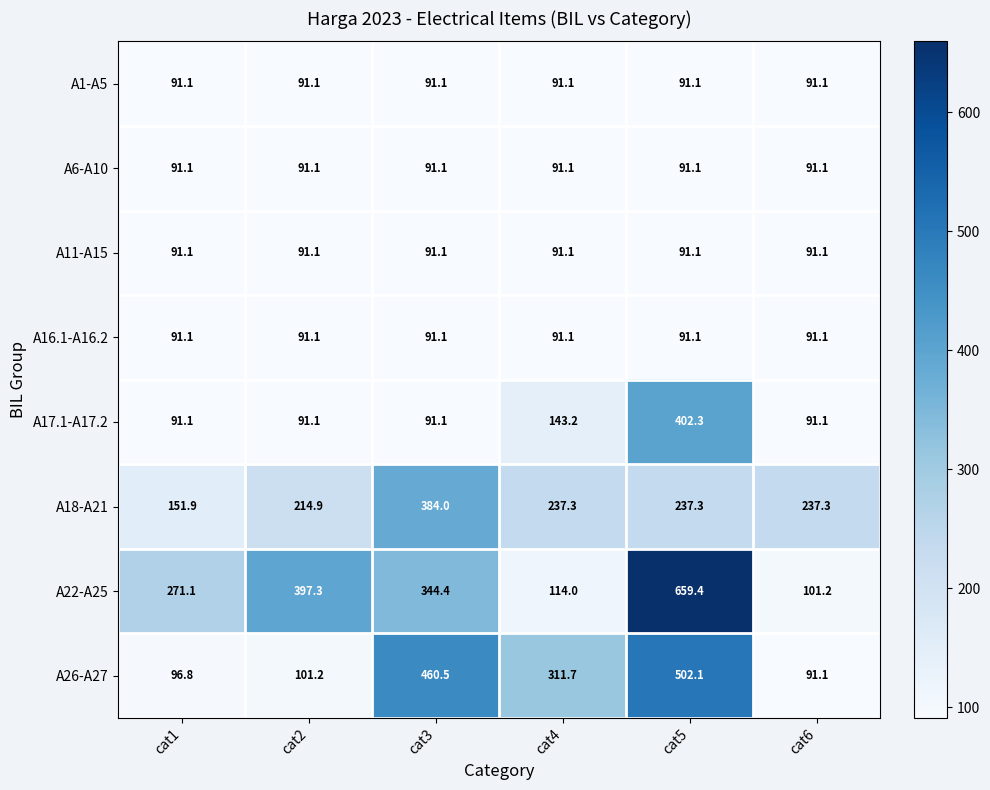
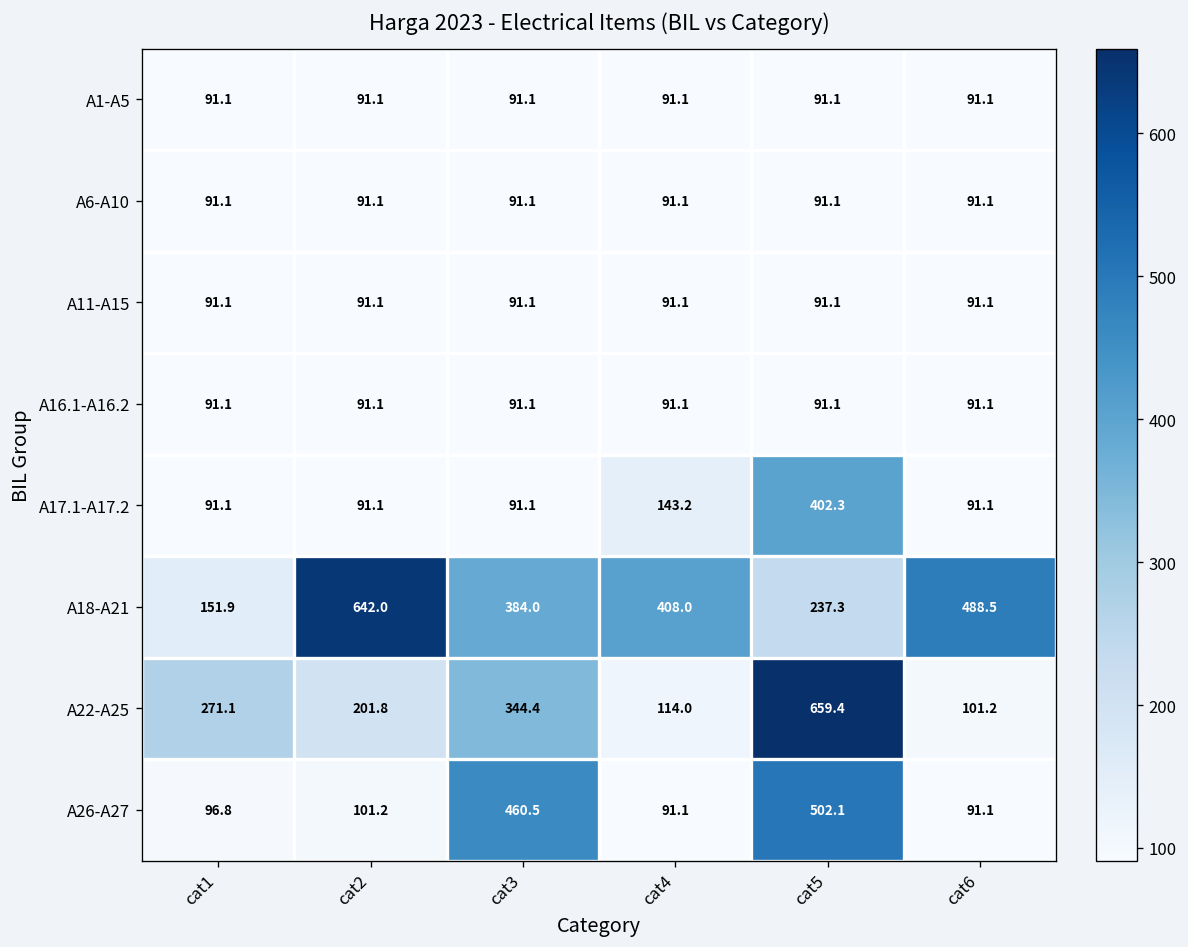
A18-A21, cat2: 214.9 -> 642.0
A18-A21, cat4: 237.3 -> 408.0
A18-A21, cat6: 237.3 -> 488.5
A22-A25, cat2: 397.3 -> 201.8
A26-A27, cat4: 311.7 -> 91.1
